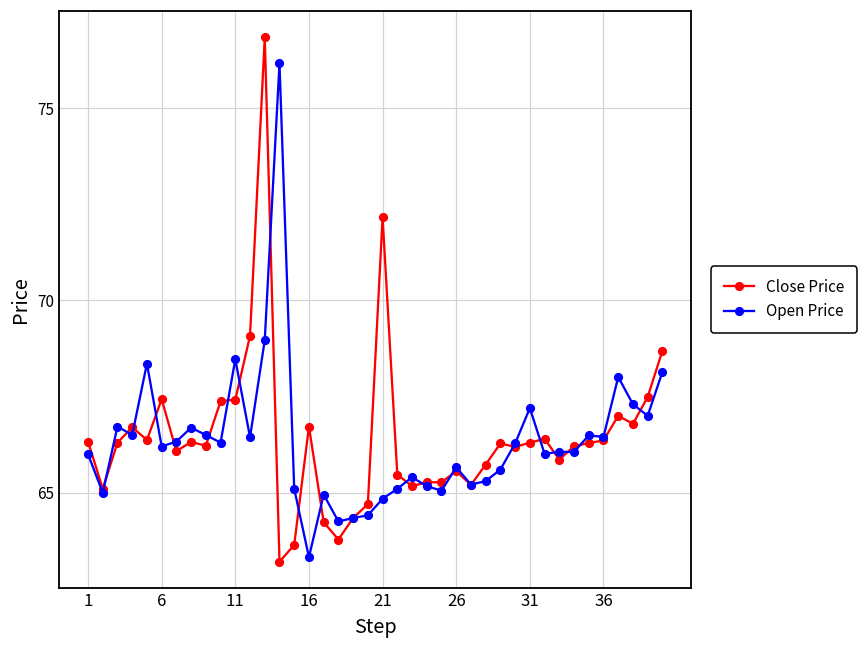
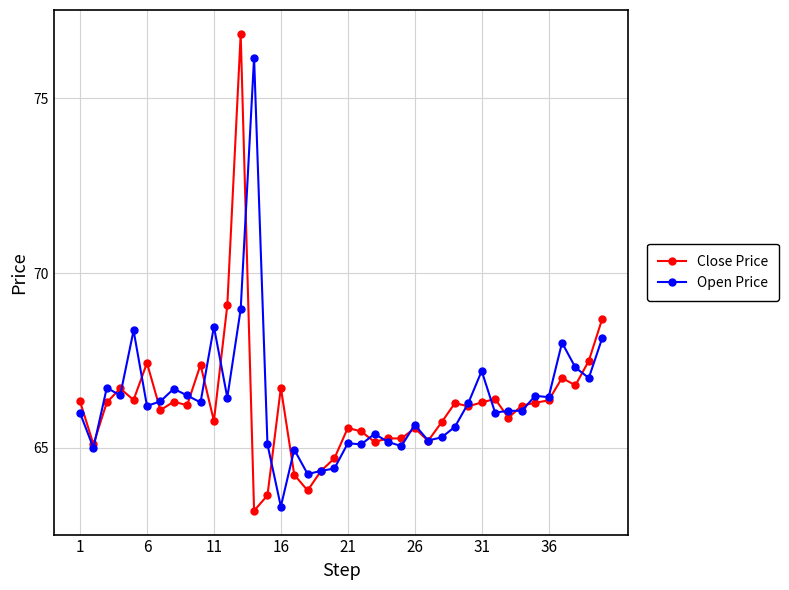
Close Price, 11: 67.4 -> 65.8
Close Price, 21: 72.2 -> 65.6
Open Price, 21: 64.8 -> 65.1
